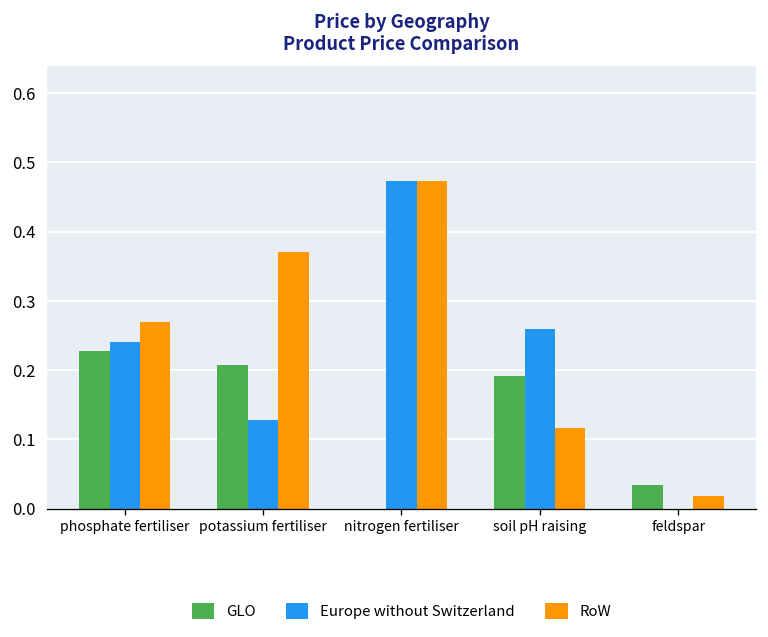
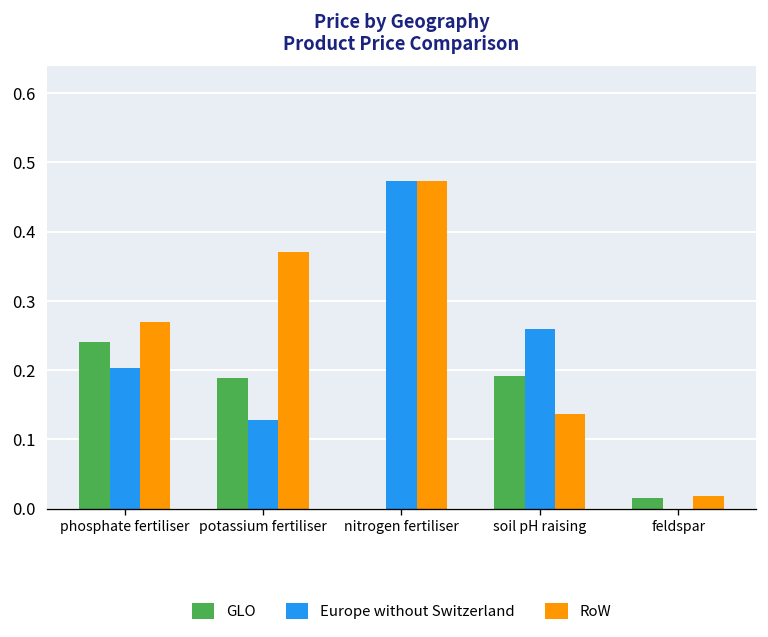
GLO, phosphate fertiliser: 0.23 -> 0.24
Europe without Switzerland, phosphate fertiliser: 0.24 -> 0.20
GLO, potassium fertiliser: 0.21 -> 0.19
RoW, soil pH raising: 0.12 -> 0.14
GLO, feldspar: 0.03 -> 0.02
